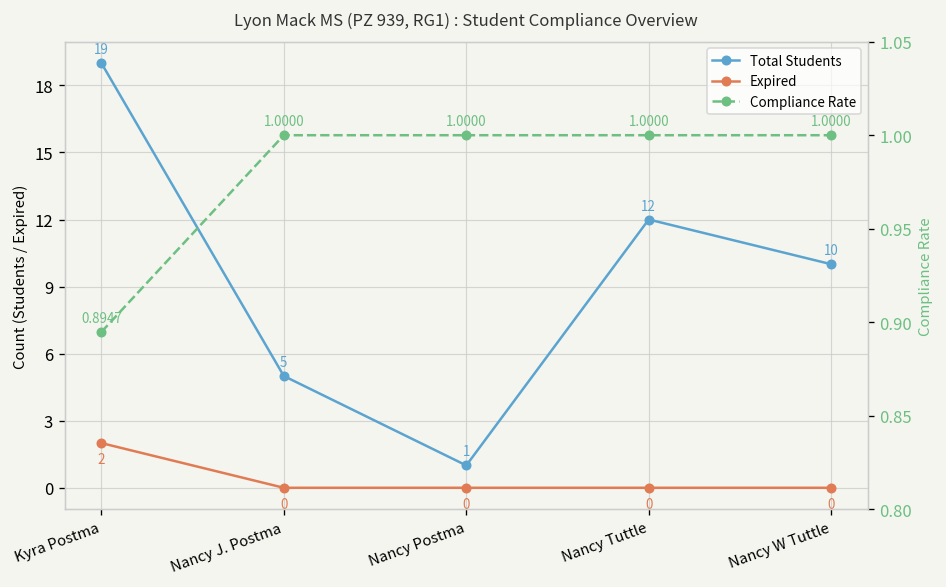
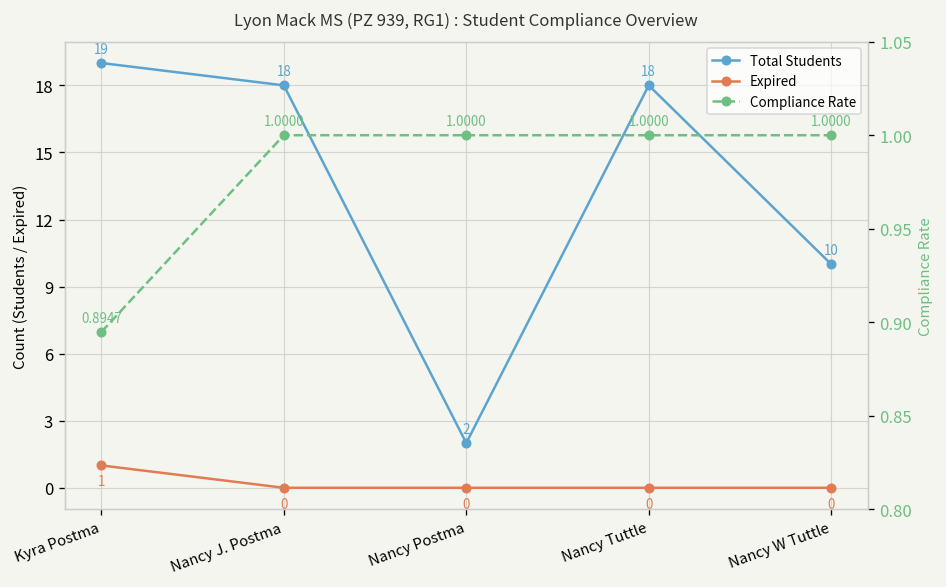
Expired, Kyra Postma: 2 -> 1
Total Students, Nancy J. Postma: 5 -> 18
Total Students, Nancy Postma: 1 -> 2
Total Students, Nancy Tuttle: 12 -> 18
